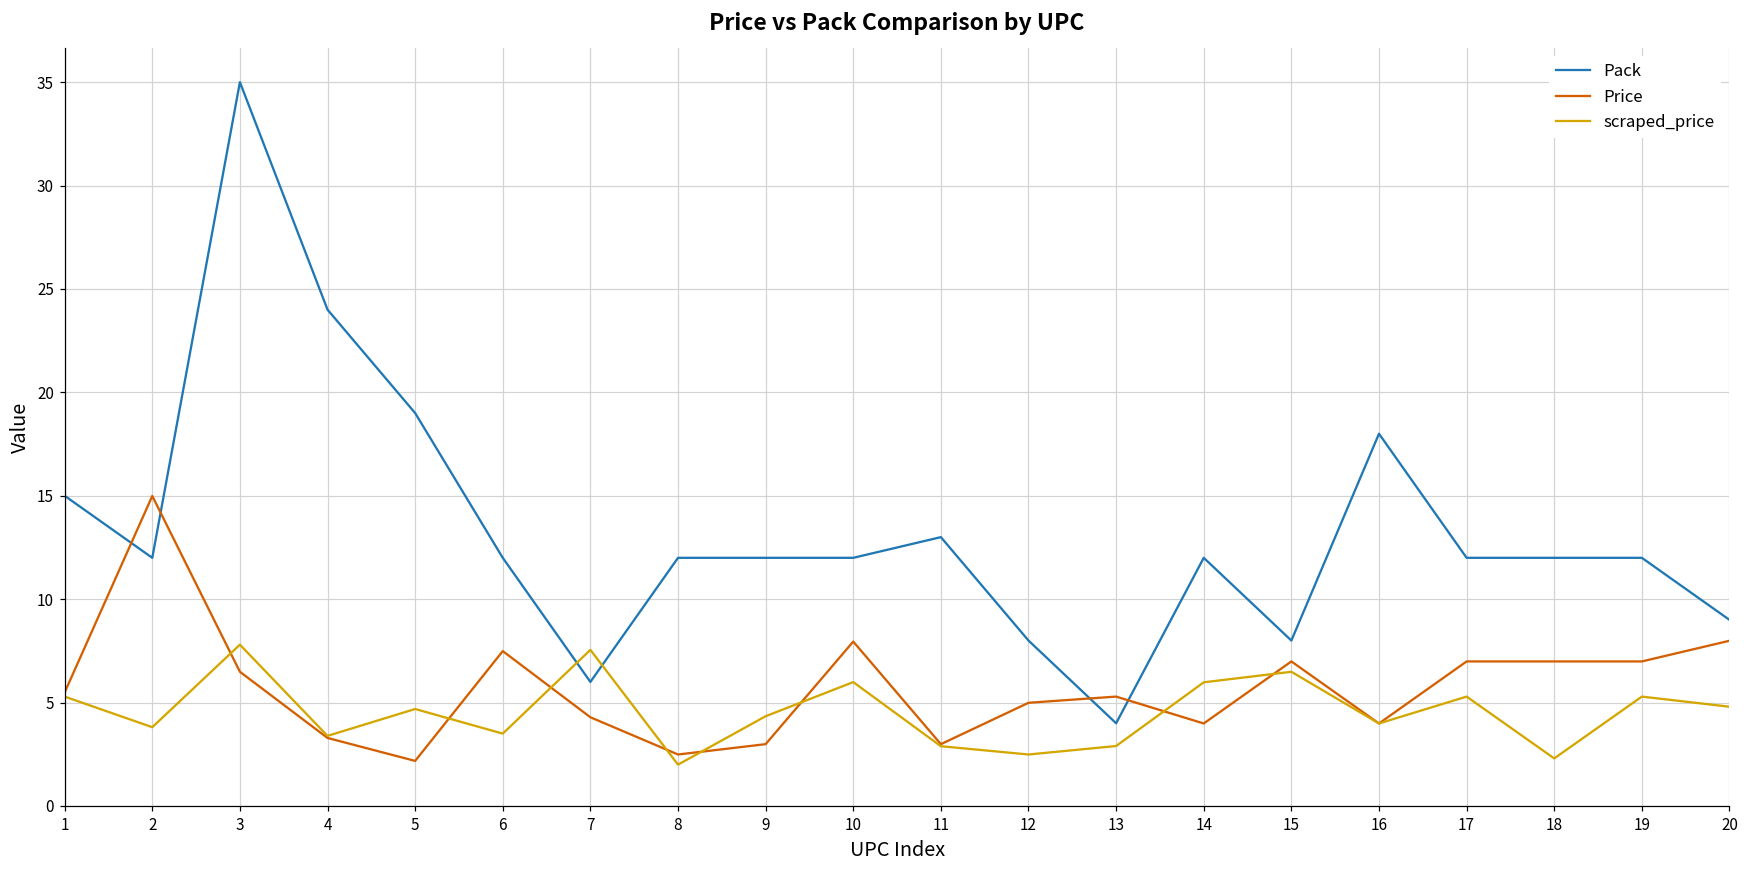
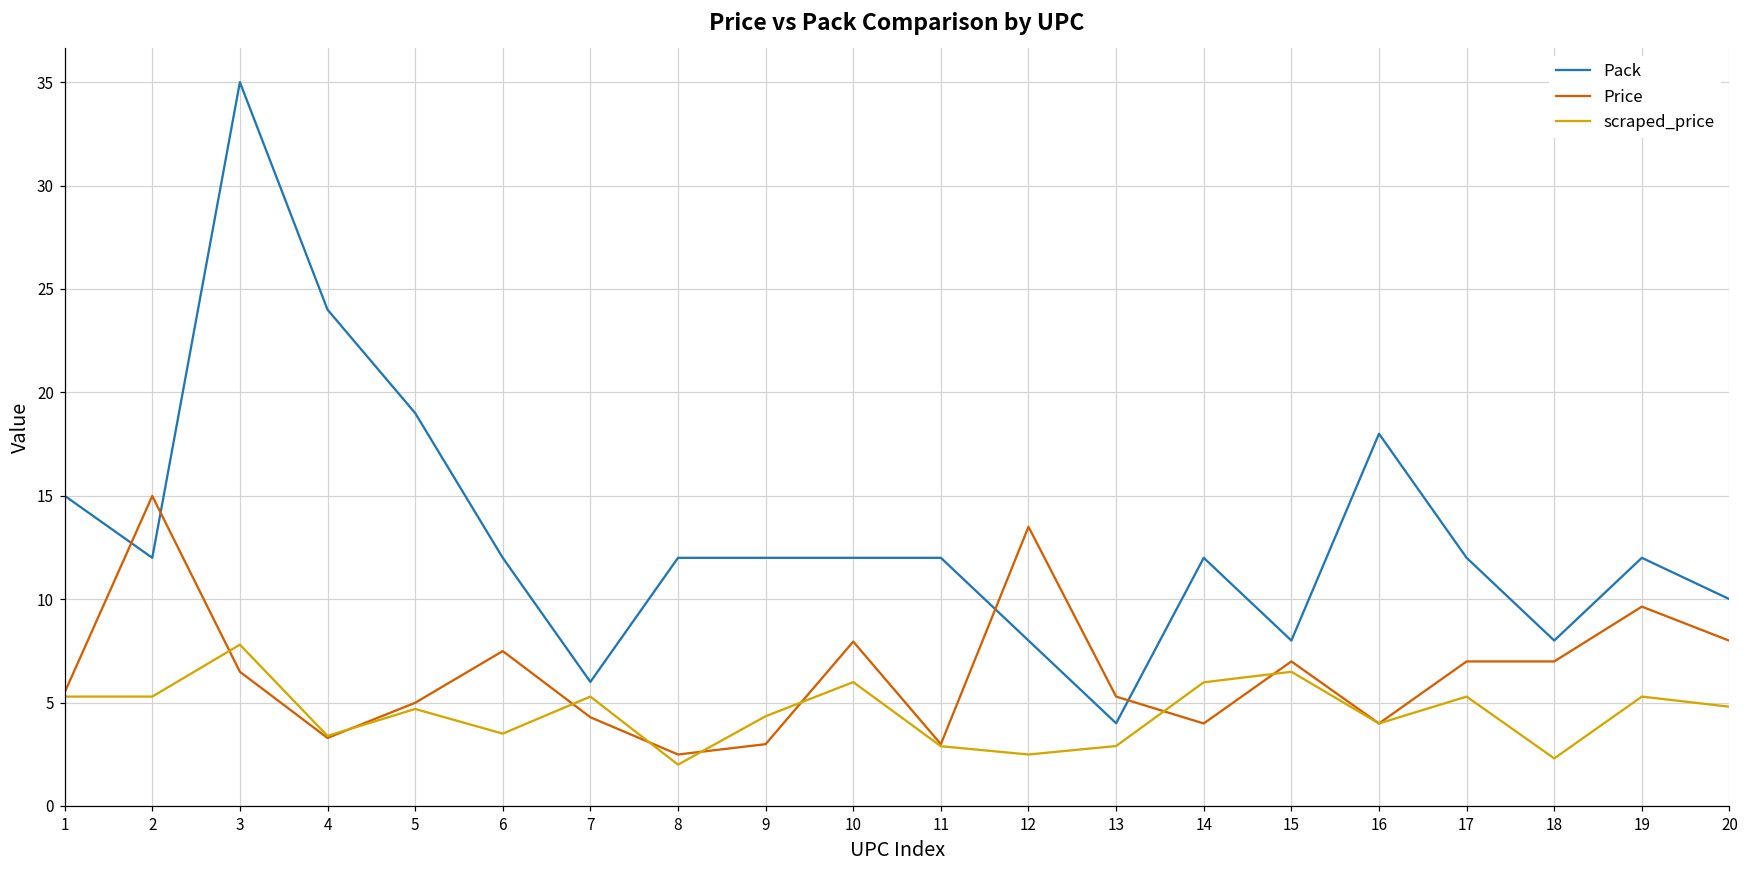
scraped_price, 2: 3.8 -> 5.3
Price, 5: 2.2 -> 5.0
scraped_price, 7: 7.6 -> 5.3
Pack, 11: 13 -> 12
Price, 12: 5.0 -> 13.5
Pack, 18: 12 -> 8
Price, 19: 7.0 -> 9.6
Pack, 20: 9 -> 10
